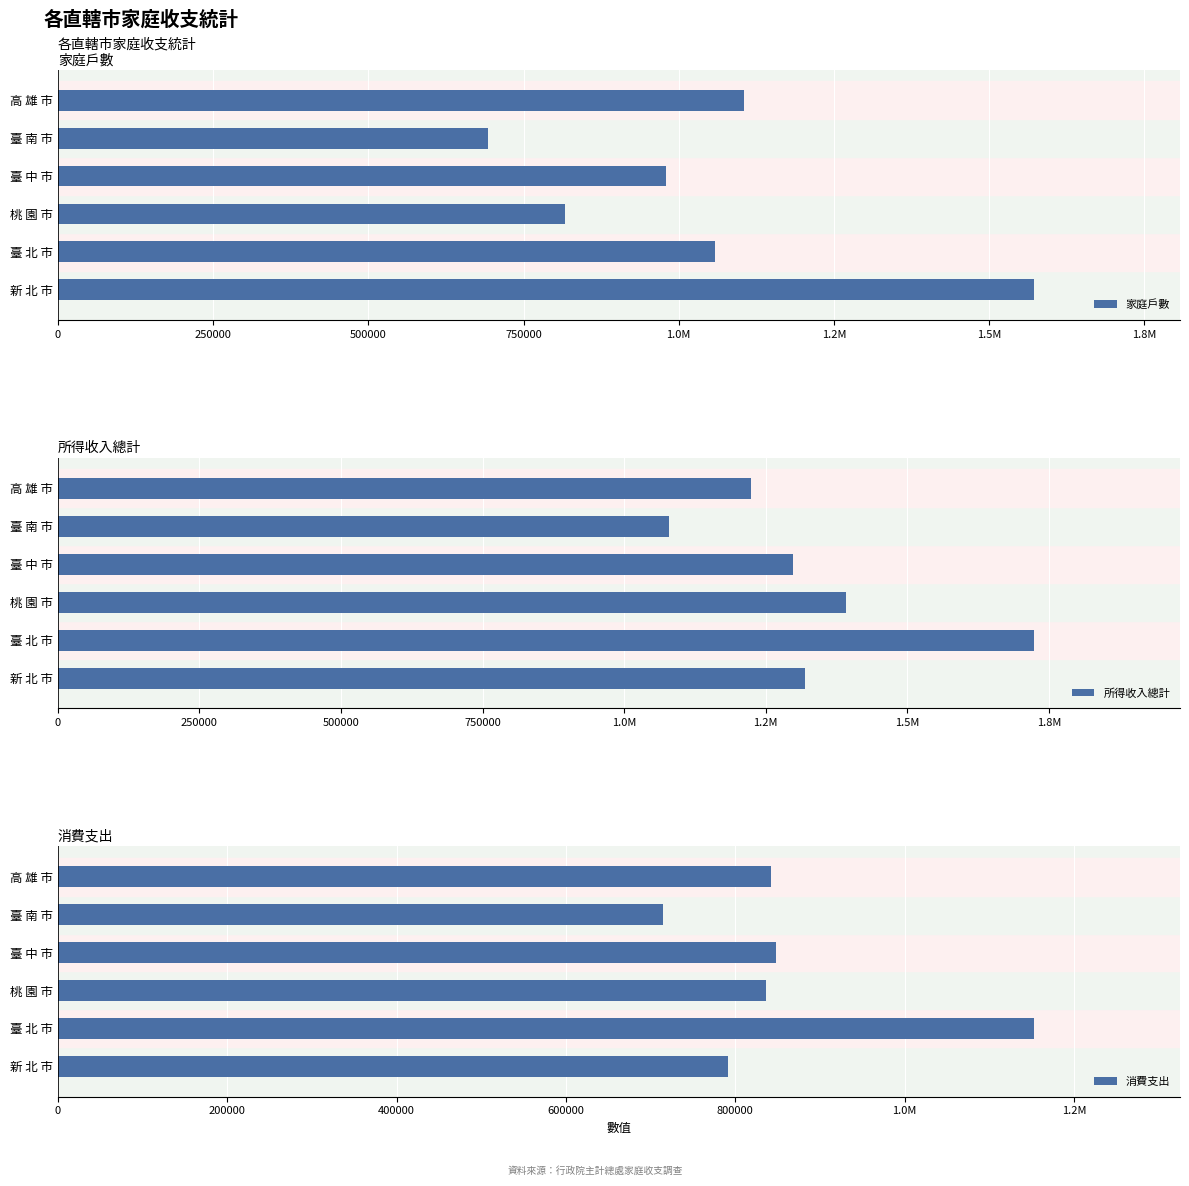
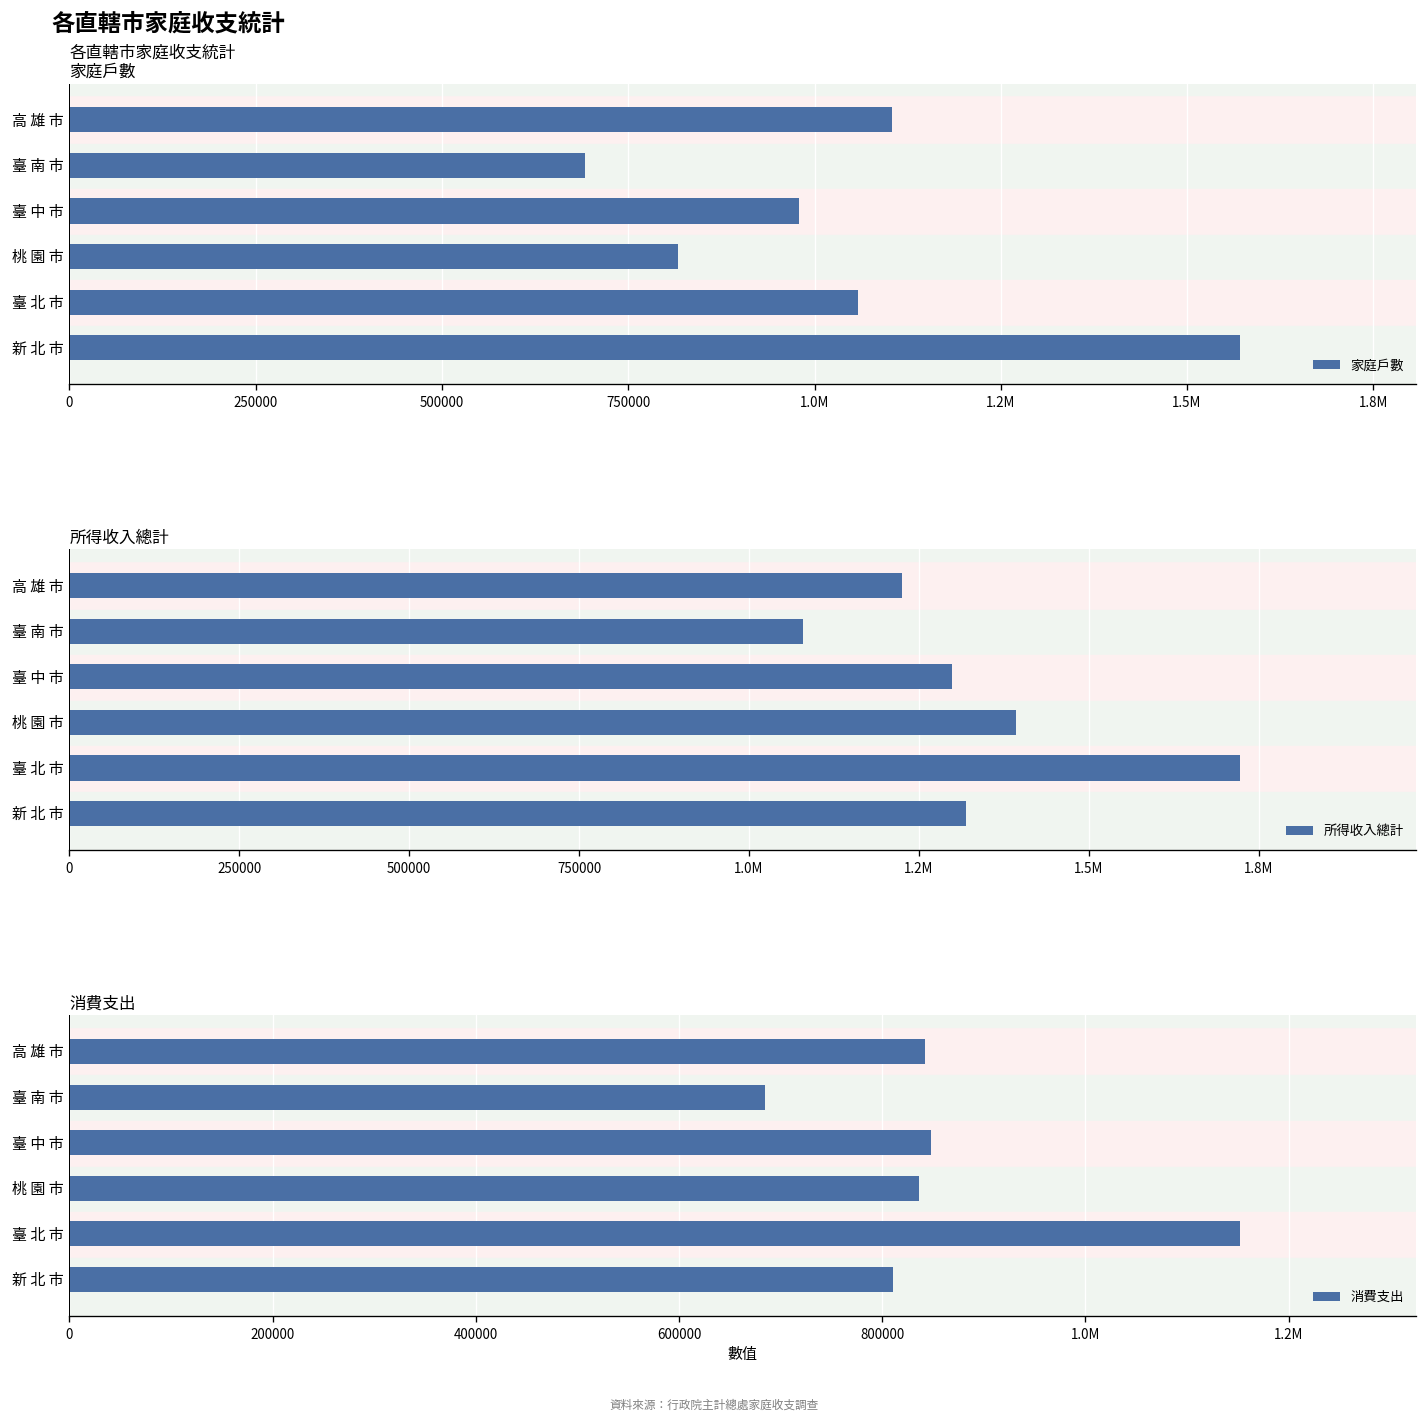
消費支出, 臺 南 市: 710000 -> 680000
消費支出, 新 北 市: 790000 -> 810000
